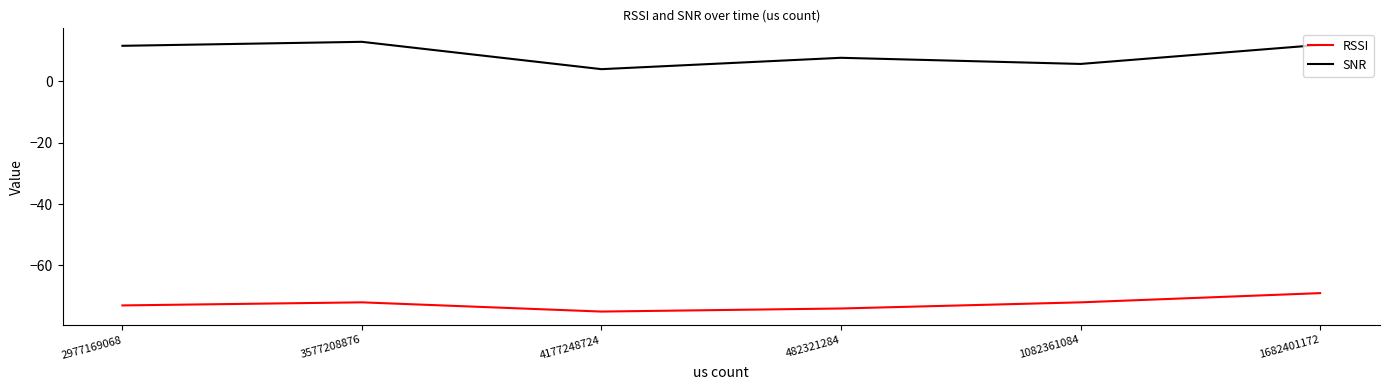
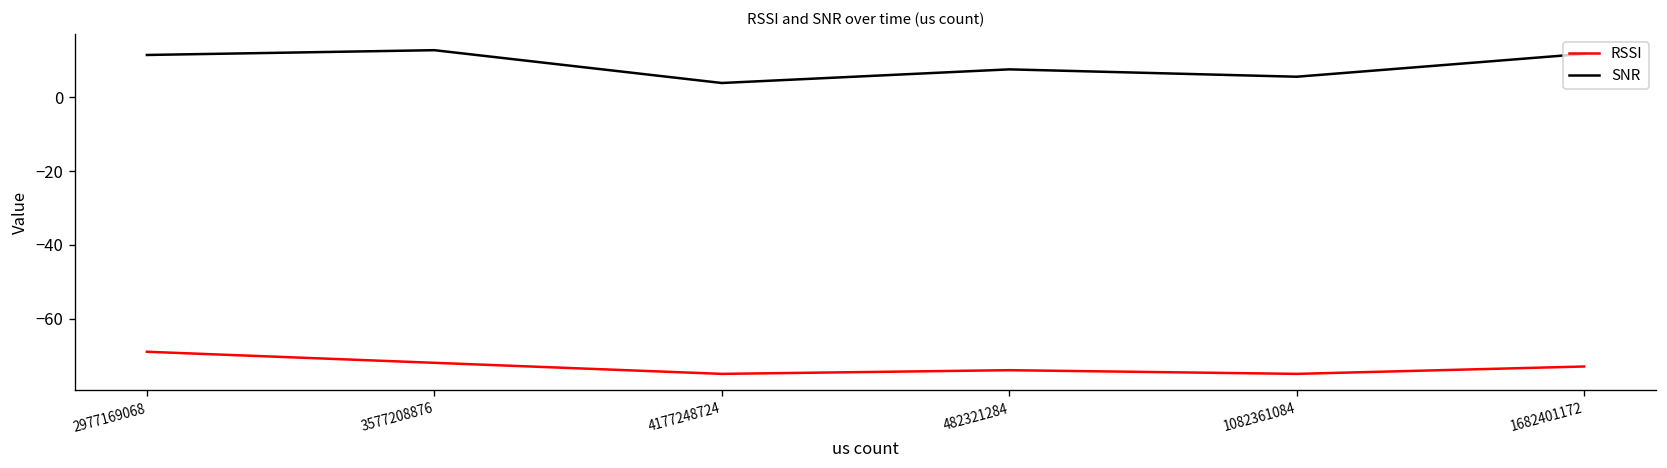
RSSI, 2977169068: -73 -> -69
RSSI, 1082361084: -72 -> -75
RSSI, 1682401172: -69 -> -73
